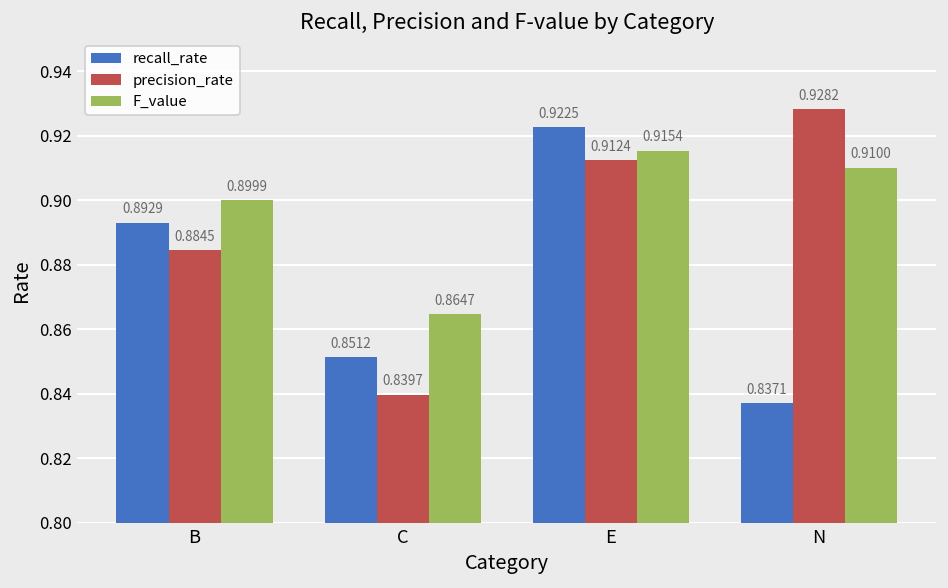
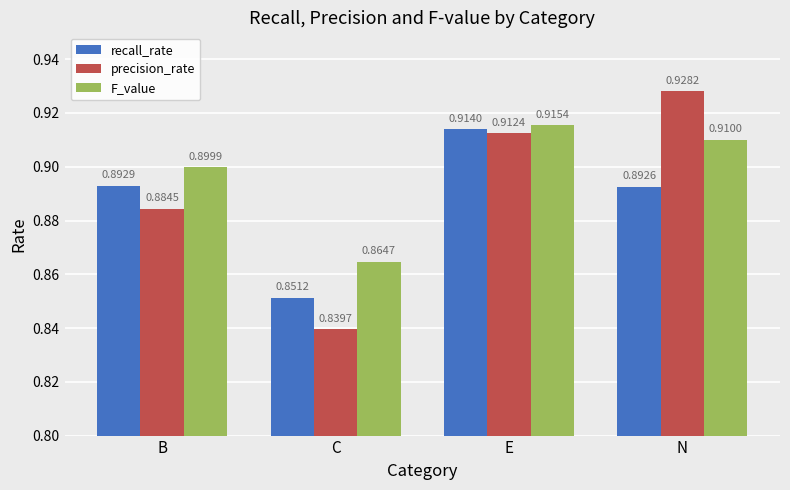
recall_rate, E: 0.9225 -> 0.9140
recall_rate, N: 0.8371 -> 0.8926
